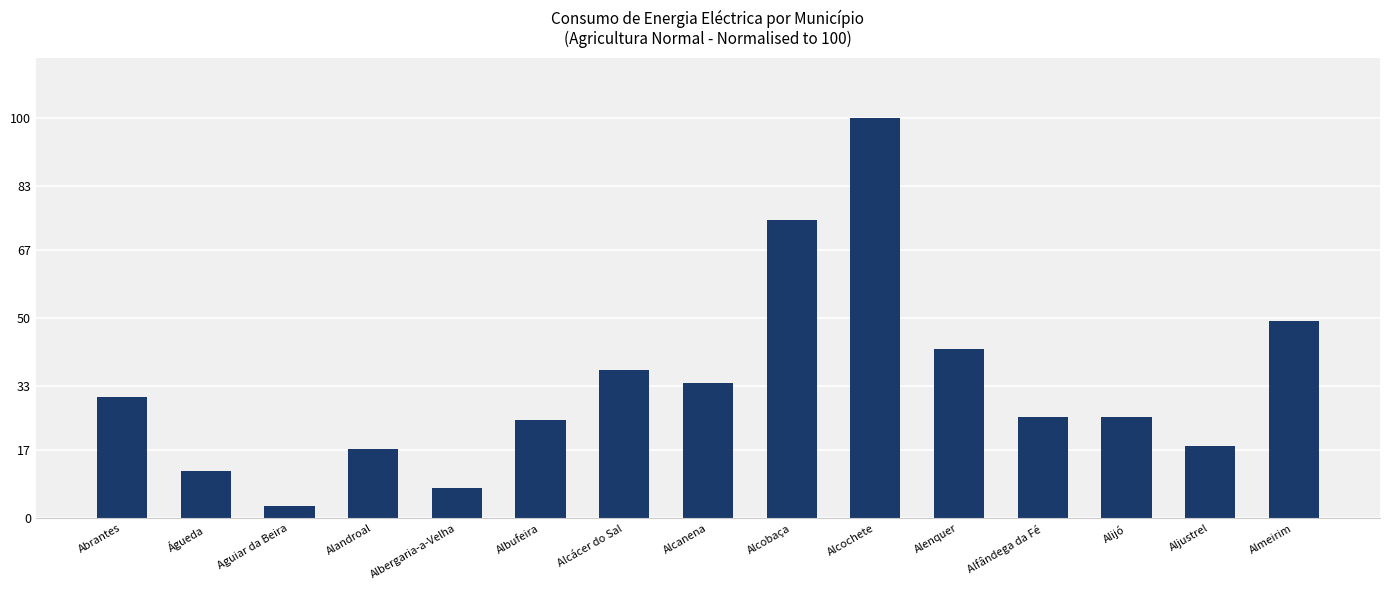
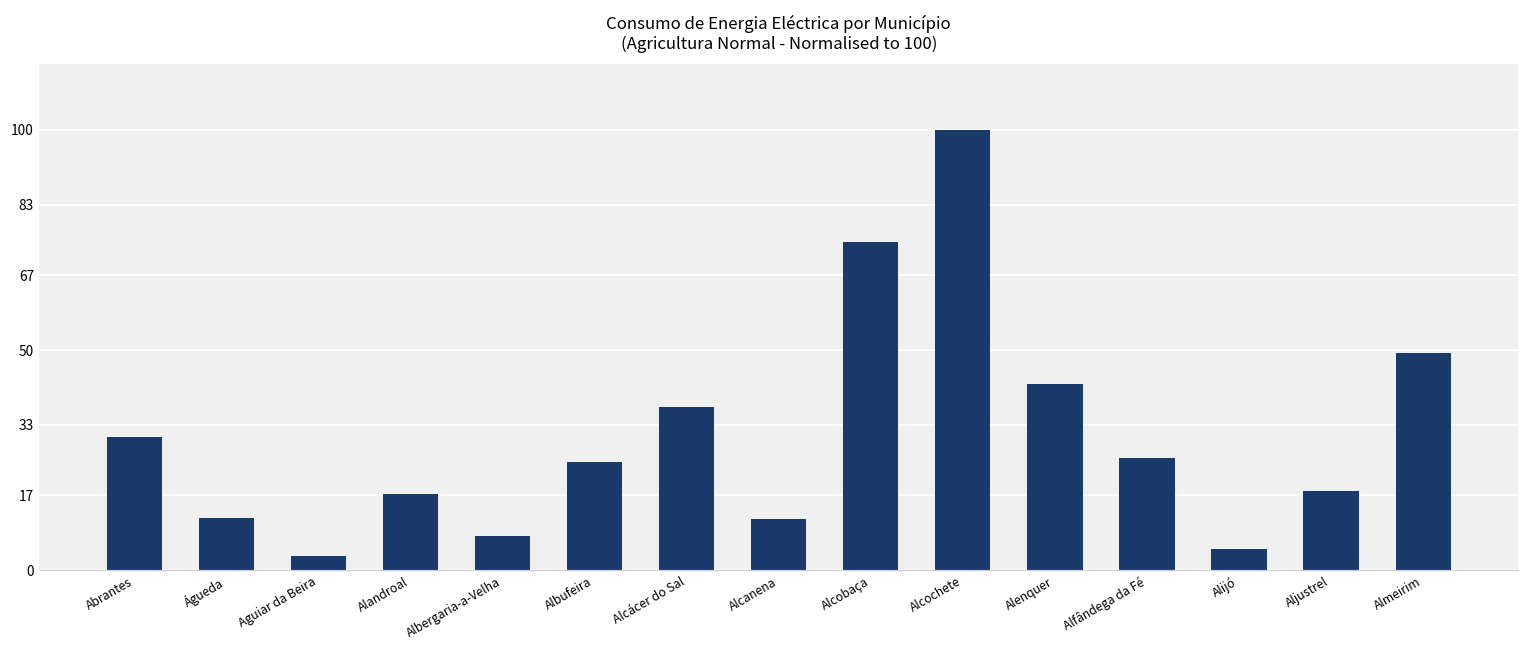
Alcanena: 34 -> 12
Alijó: 25 -> 5
